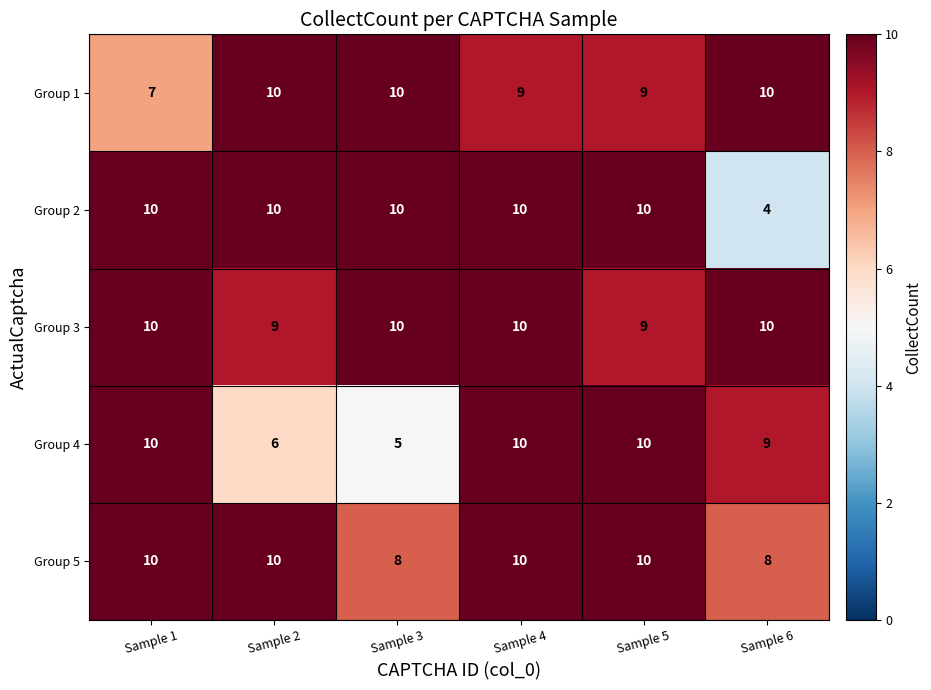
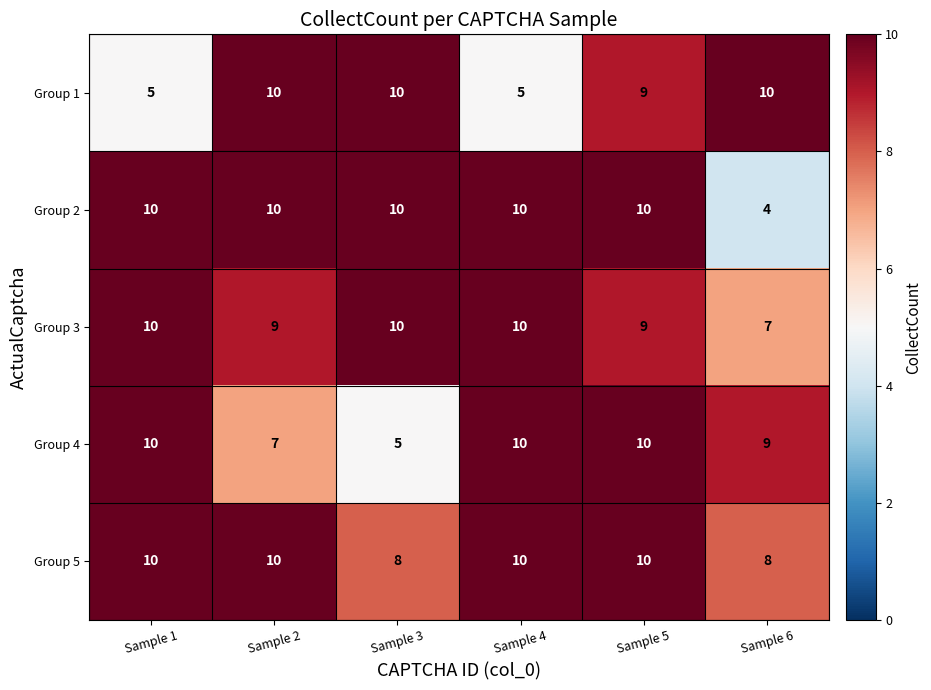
Group 1, Sample 1: 7 -> 5
Group 1, Sample 4: 9 -> 5
Group 3, Sample 6: 10 -> 7
Group 4, Sample 2: 6 -> 7
